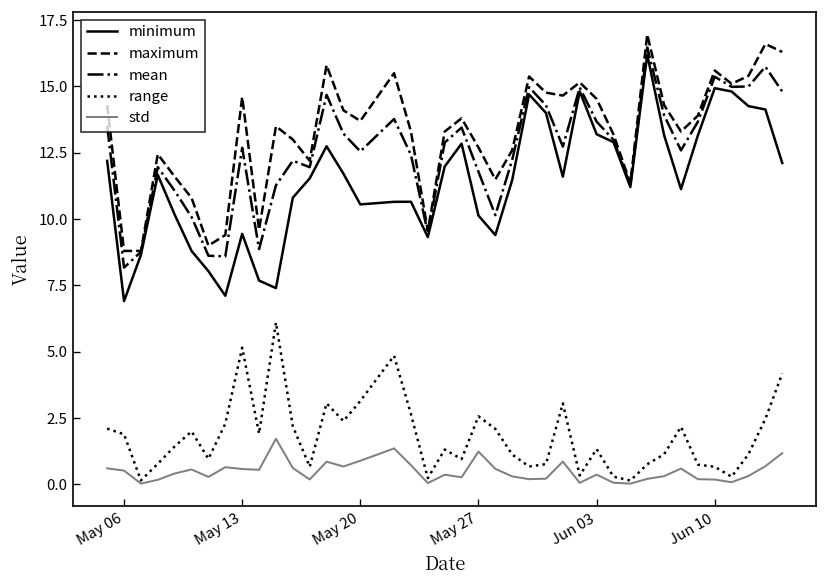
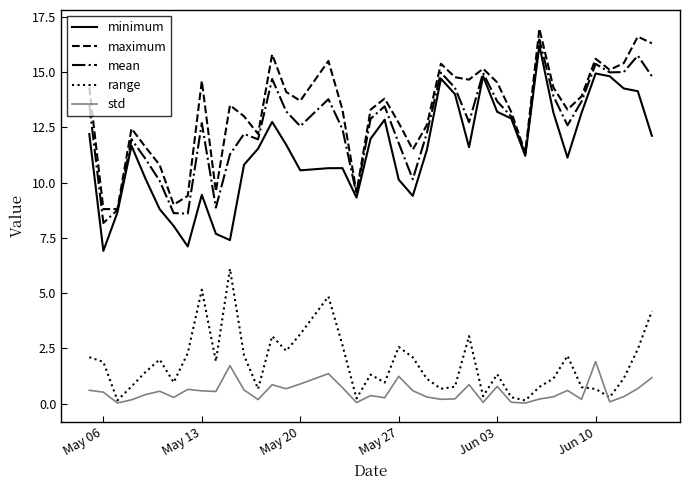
std, Jun 03: 0.4 -> 0.8
std, Jun 10: 0.2 -> 1.9
